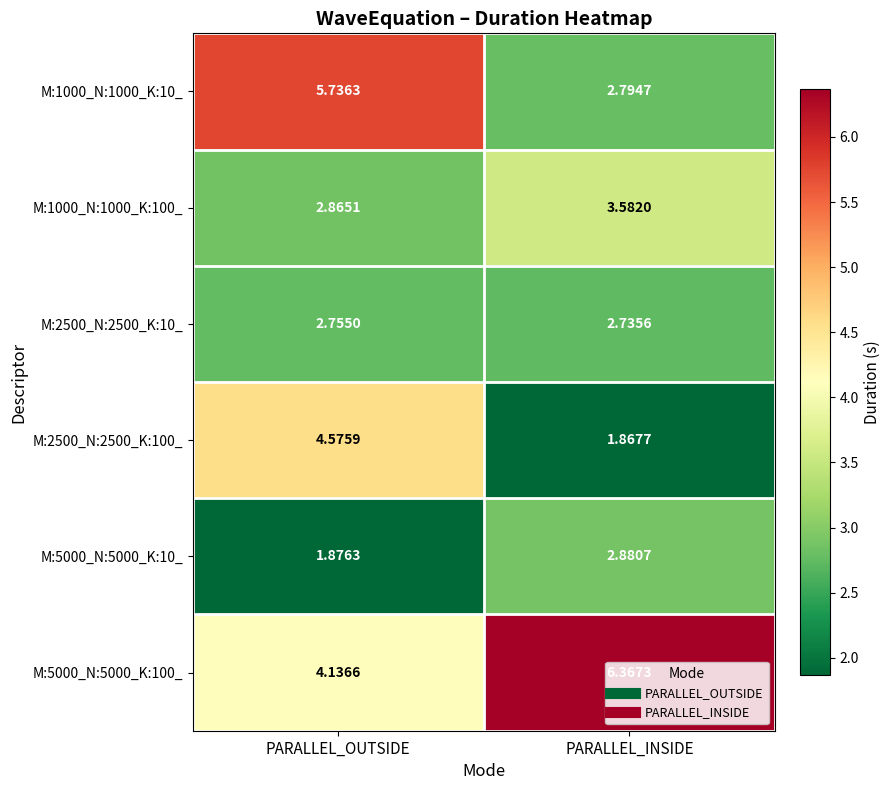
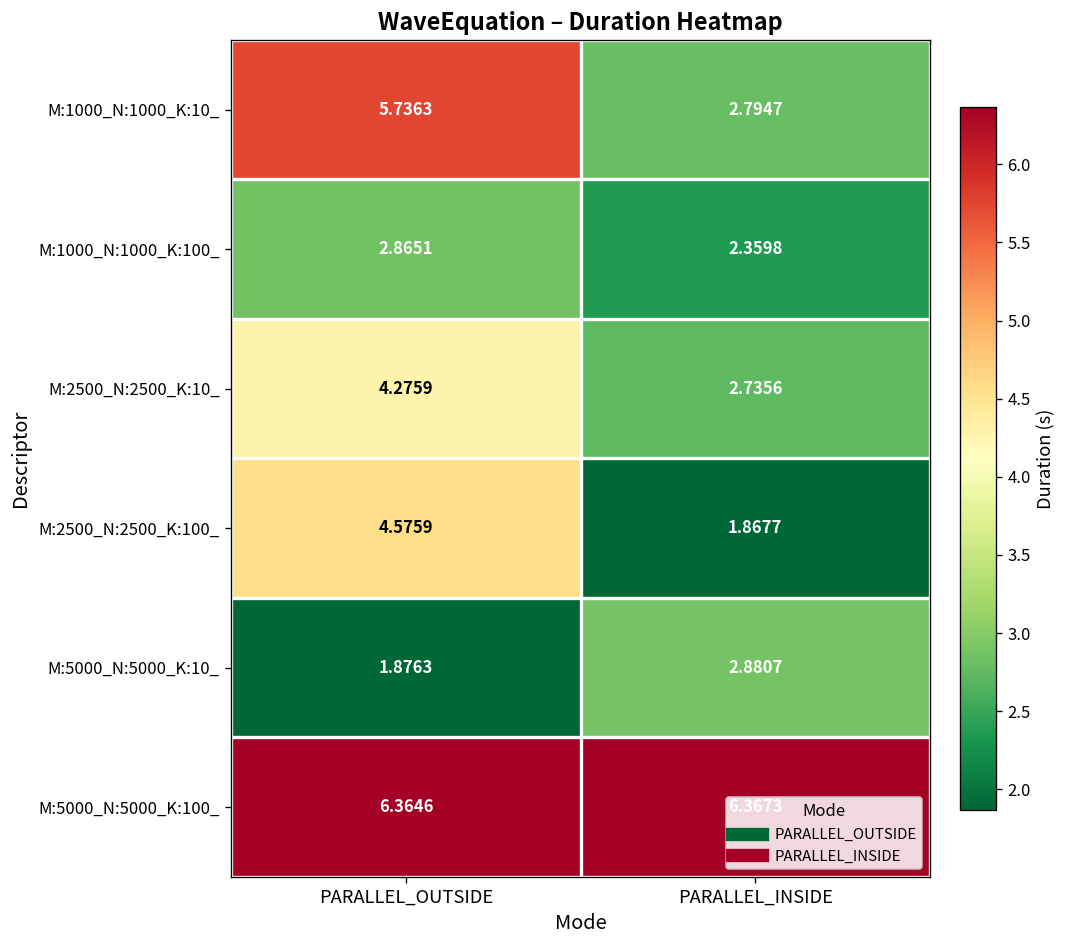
M:1000_N:1000_K:100_, PARALLEL_INSIDE: 3.5820 -> 2.3598
M:2500_N:2500_K:10_, PARALLEL_OUTSIDE: 2.7550 -> 4.2759
M:5000_N:5000_K:100_, PARALLEL_OUTSIDE: 4.1366 -> 6.3646
